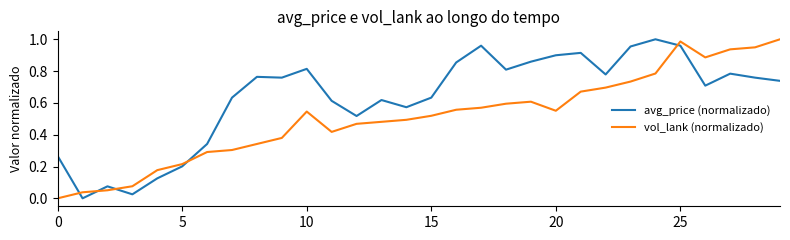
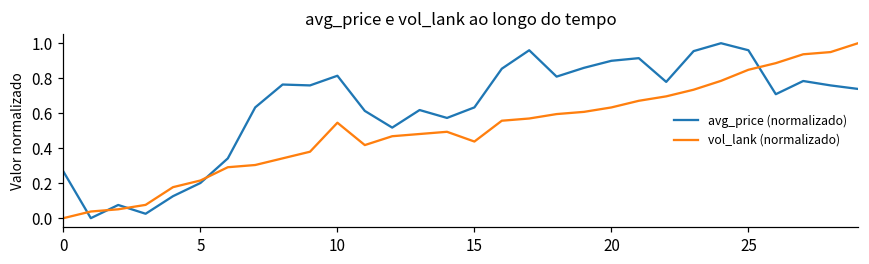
vol_lank (normalizado), 15: 0.52 -> 0.44
vol_lank (normalizado), 20: 0.55 -> 0.63
vol_lank (normalizado), 25: 0.99 -> 0.85
